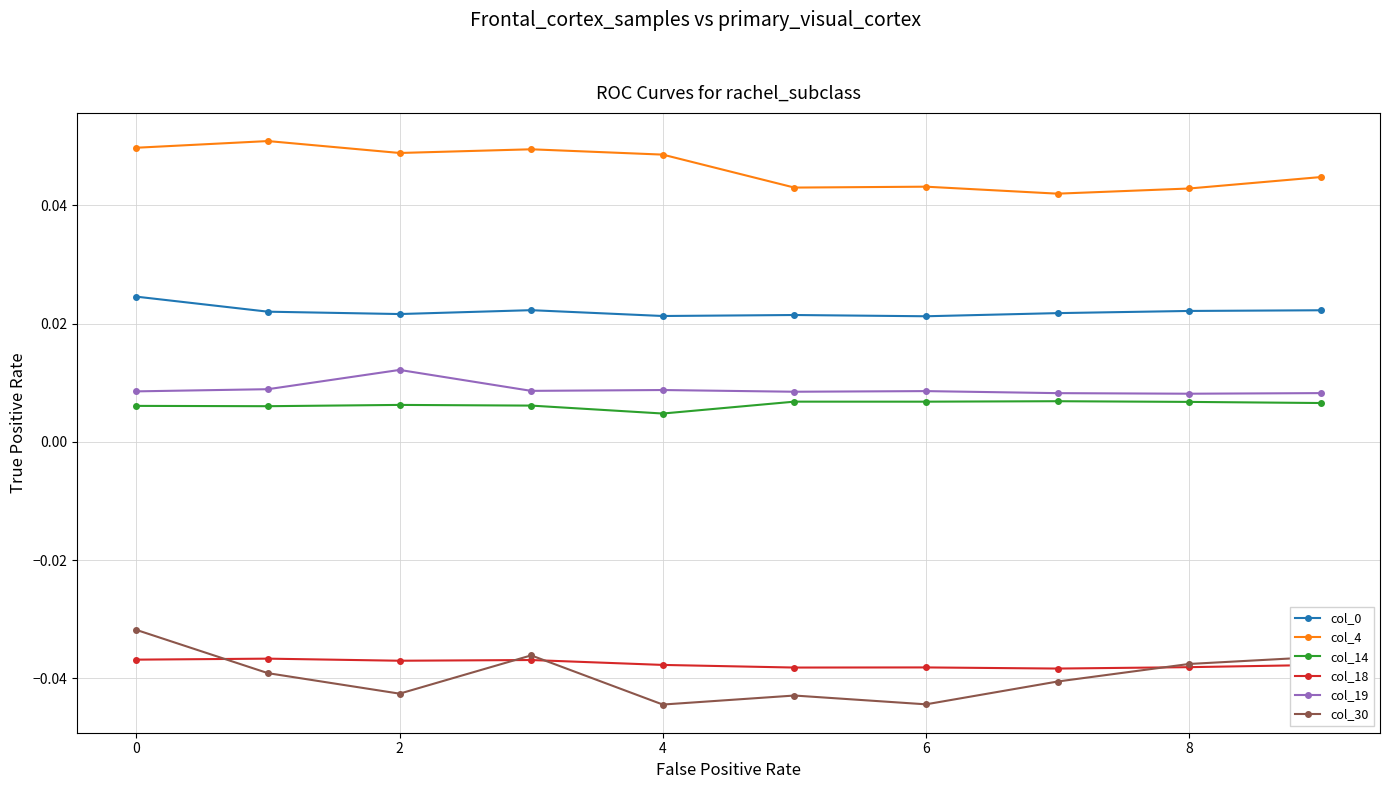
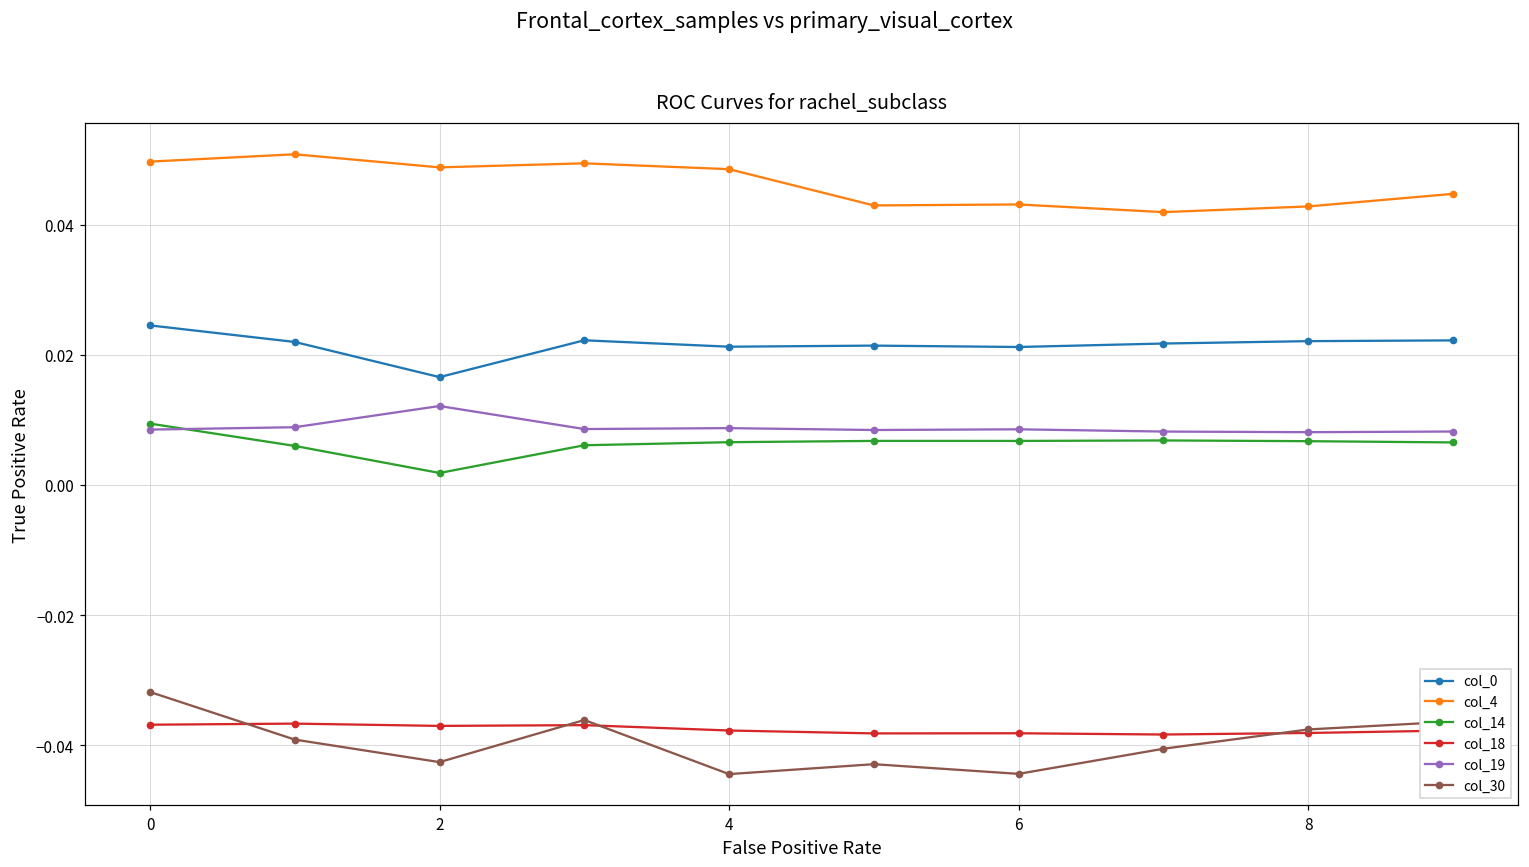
col_14, 0: 0.006 -> 0.009
col_0, 2: 0.022 -> 0.017
col_14, 2: 0.006 -> 0.002
col_14, 4: 0.005 -> 0.007
